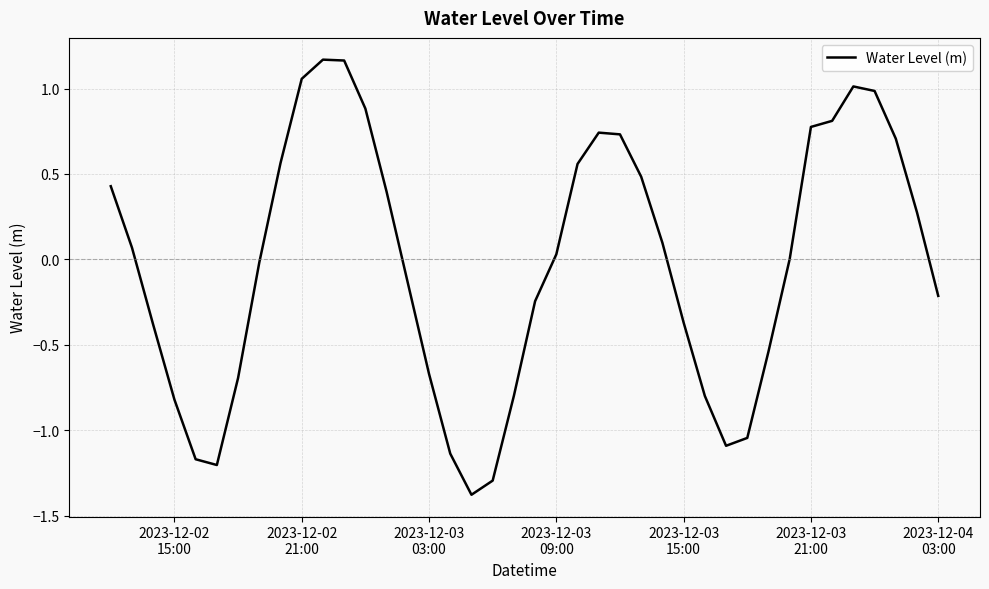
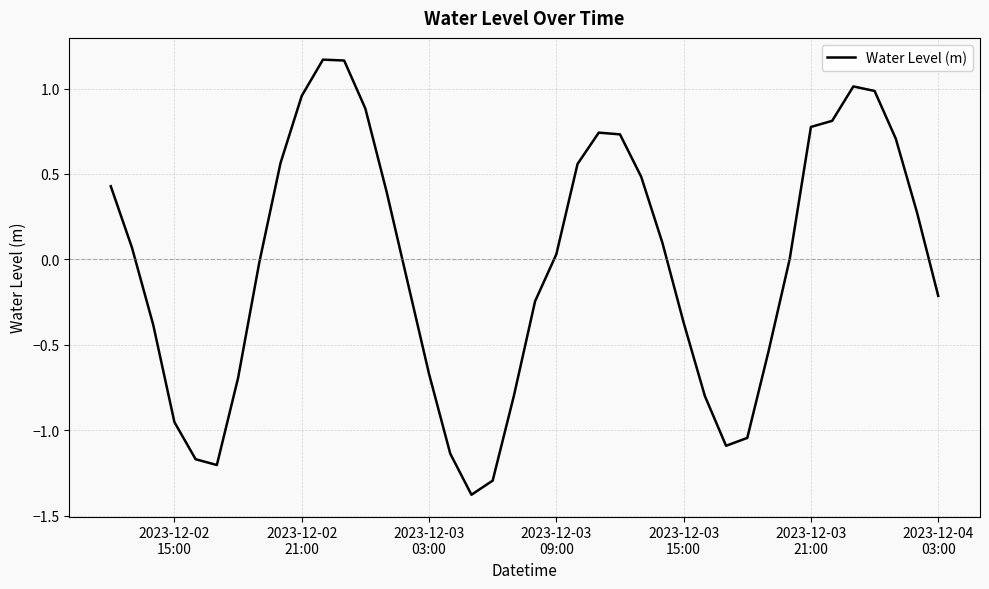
2023-12-02 15:00: -0.82 -> -0.95
2023-12-02 21:00: 1.06 -> 0.96
